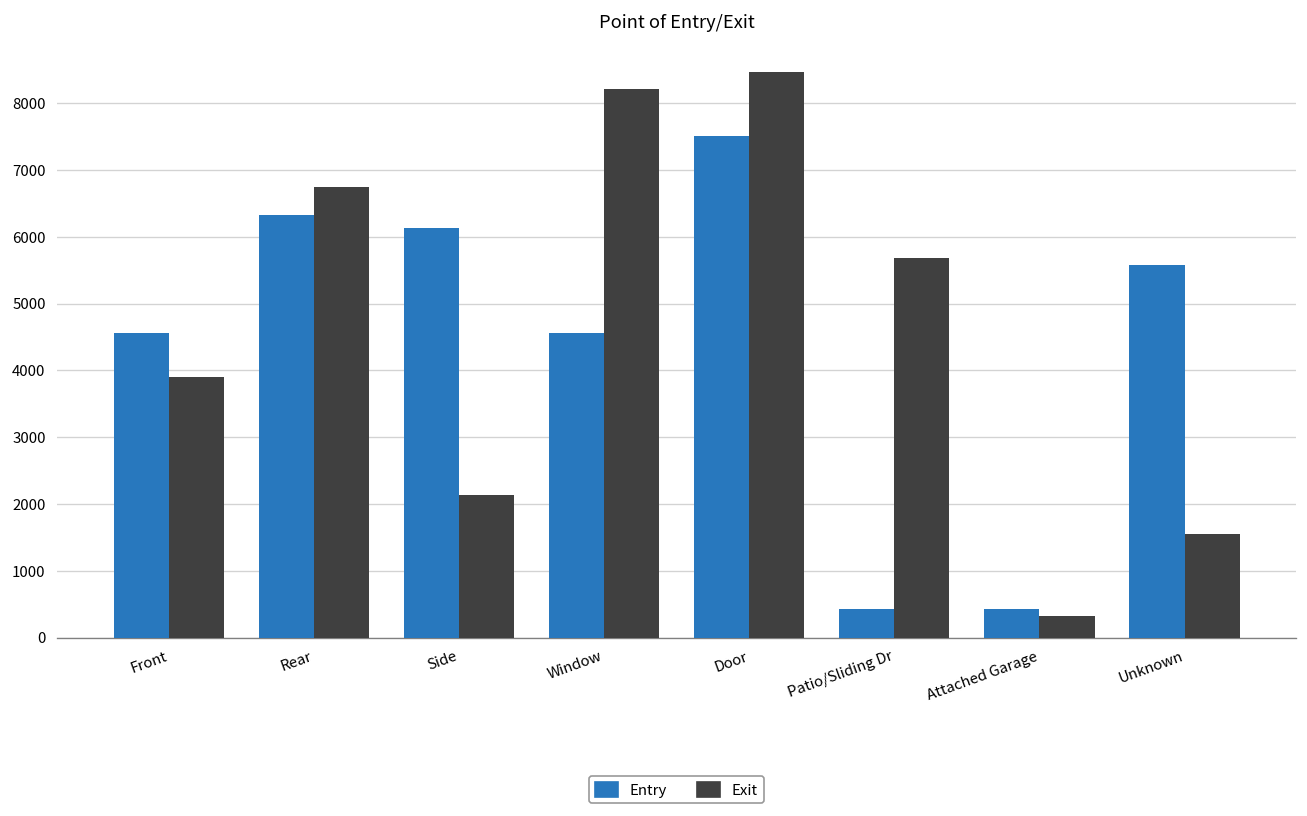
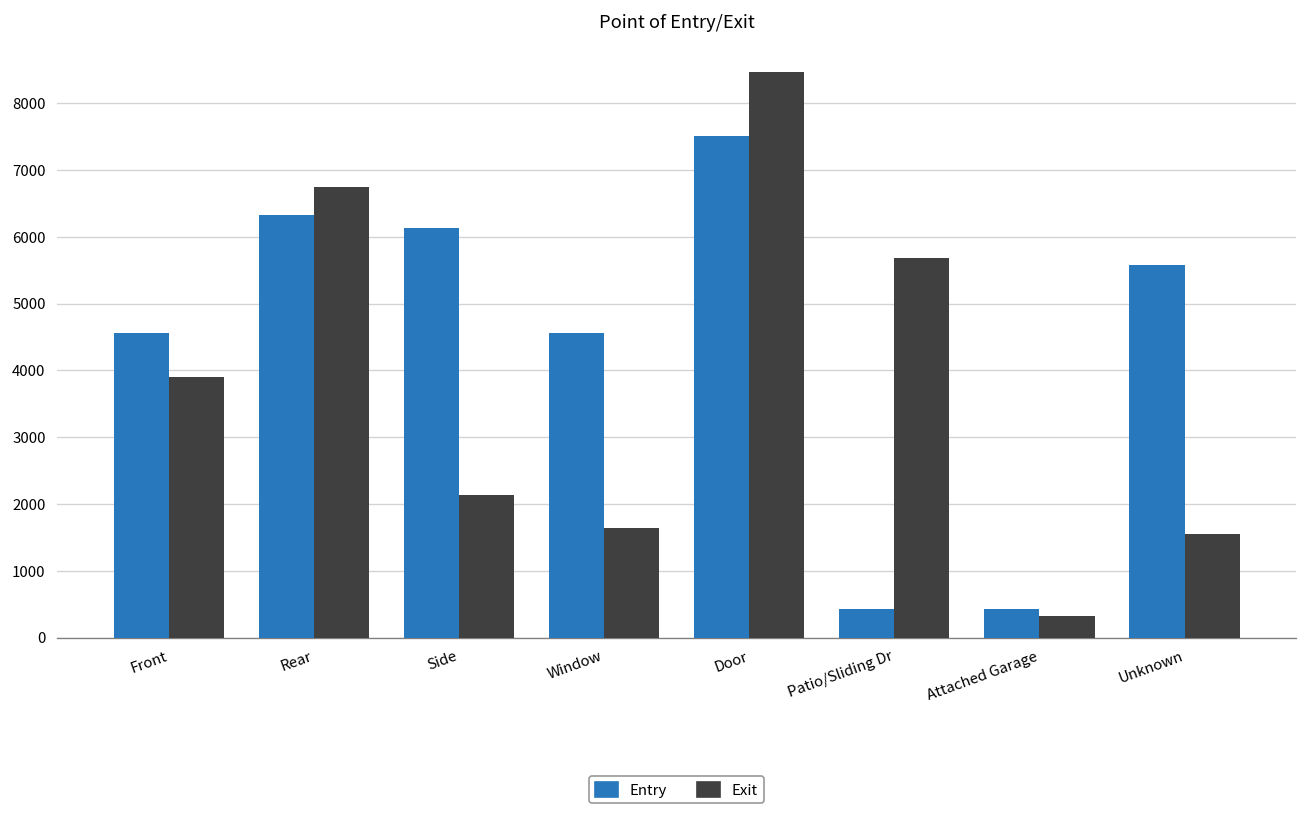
Exit, Window: 8200 -> 1600
